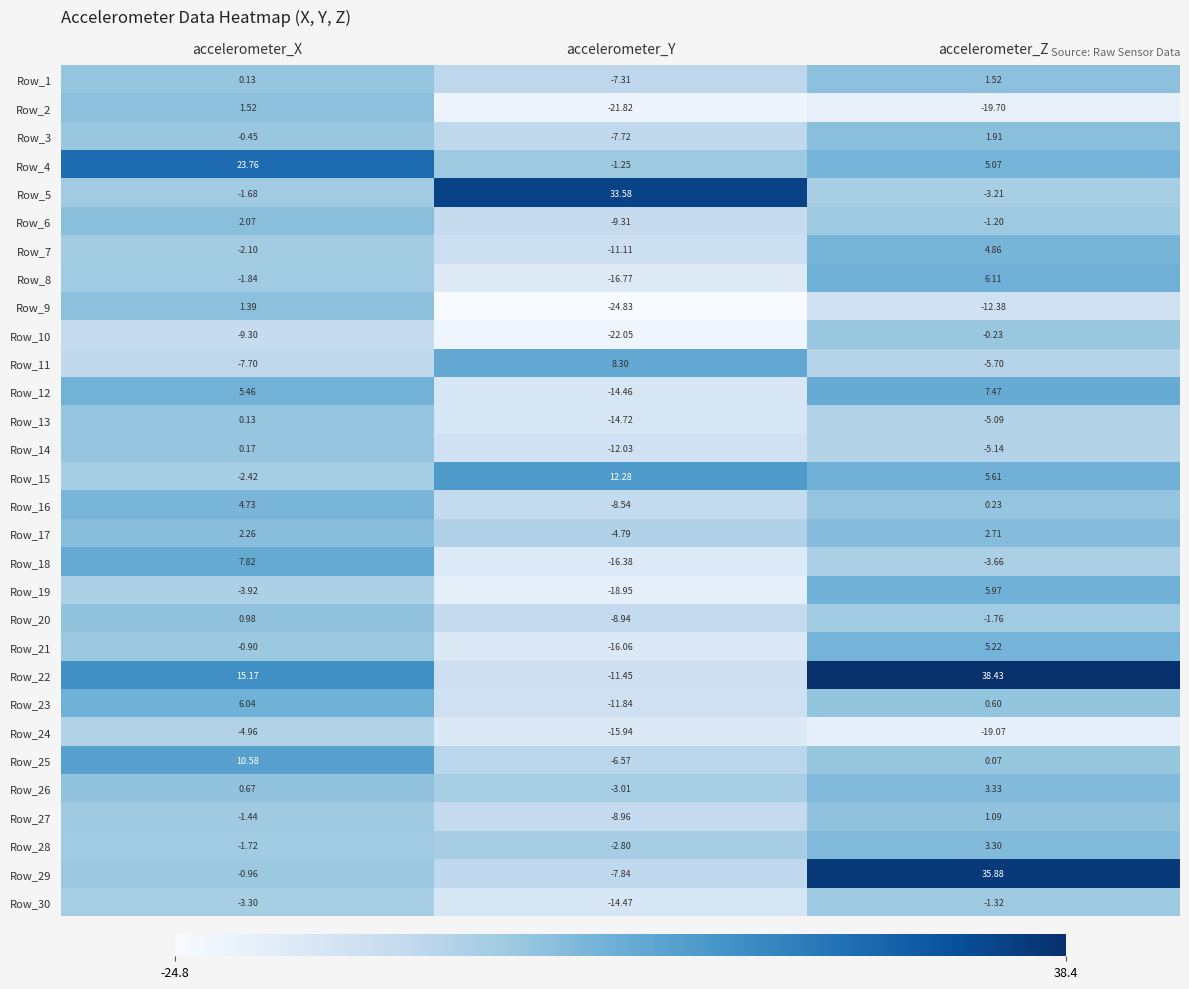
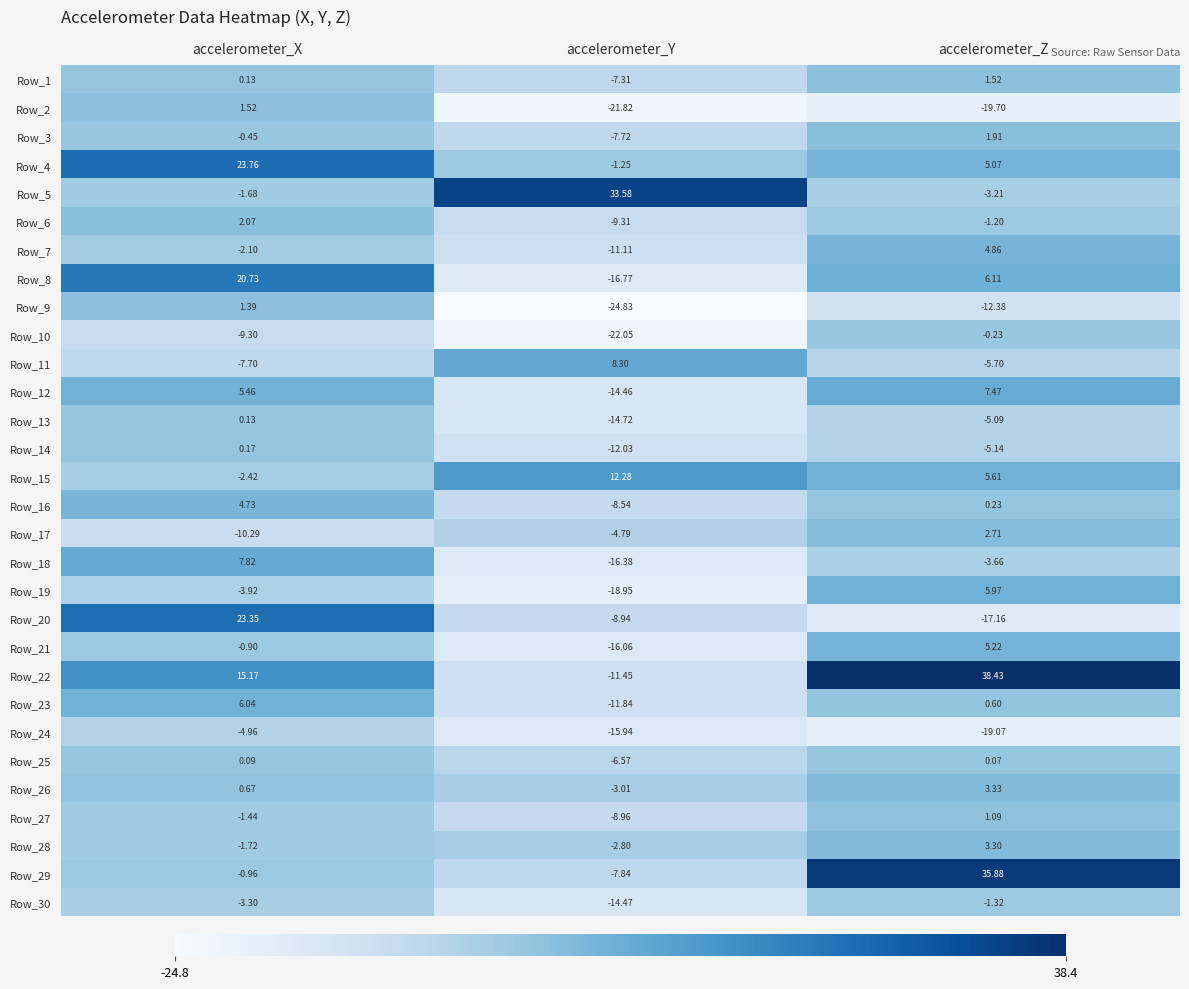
Row_8, accelerometer_X: -1.84 -> 20.73
Row_17, accelerometer_X: 2.26 -> -10.29
Row_20, accelerometer_X: 0.98 -> 23.35
Row_20, accelerometer_Z: -1.76 -> -17.16
Row_25, accelerometer_X: 10.58 -> 0.09
